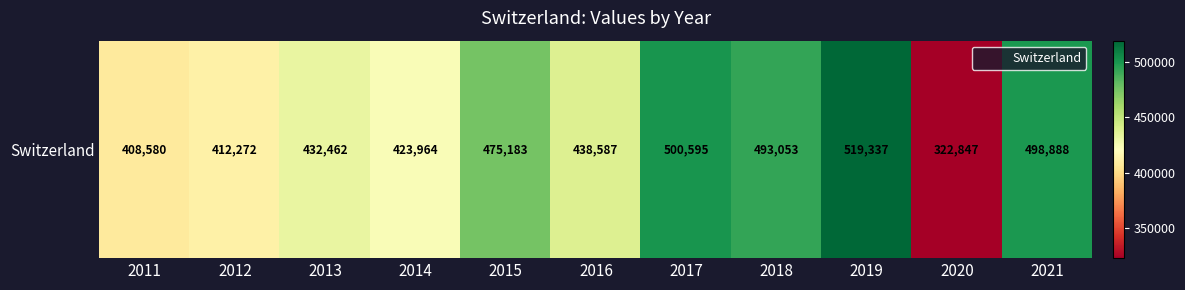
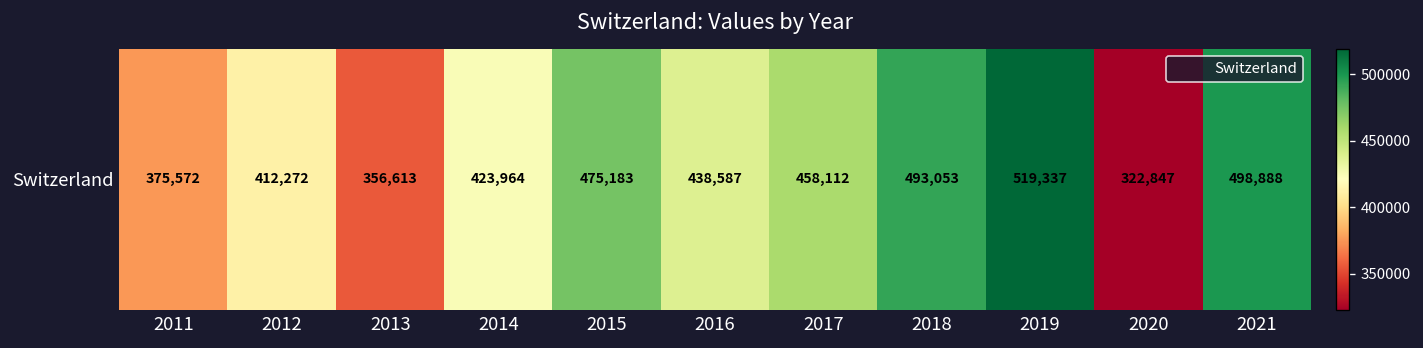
Switzerland, 2011: 408,580 -> 375,572
Switzerland, 2013: 432,462 -> 356,613
Switzerland, 2017: 500,595 -> 458,112
